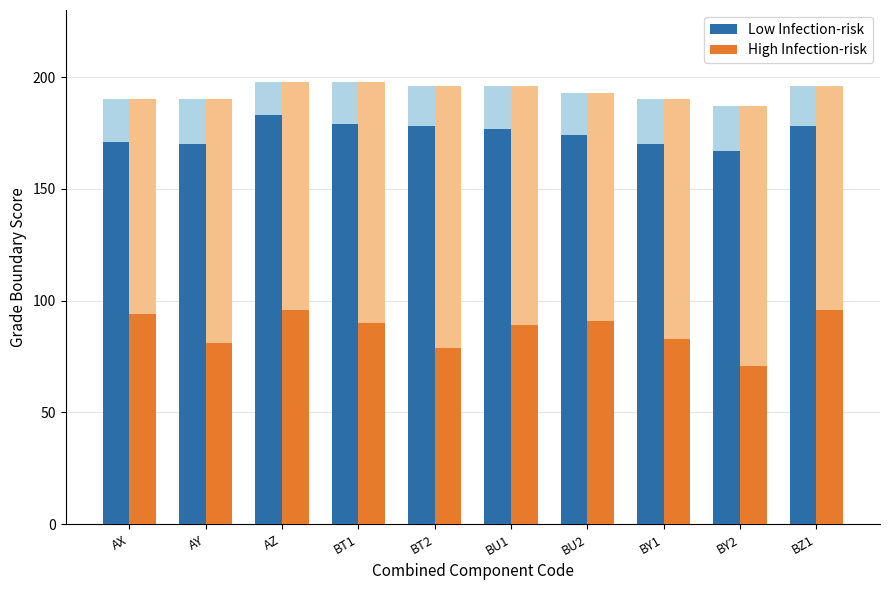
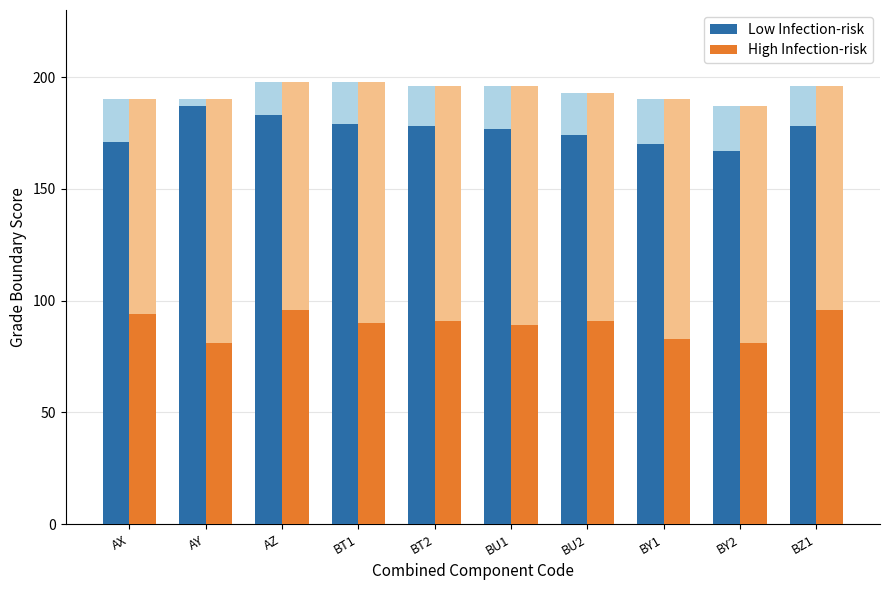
Low Infection-risk, AY: 170 -> 187
High Infection-risk, BT2: 79 -> 91
High Infection-risk, BY2: 71 -> 81
